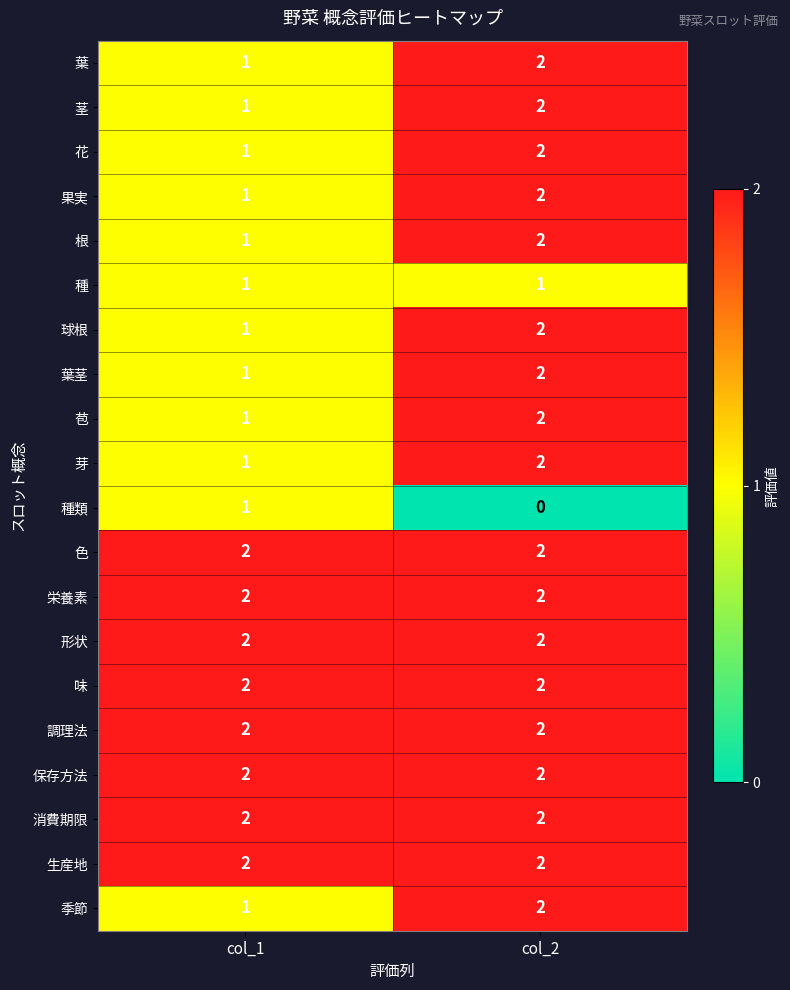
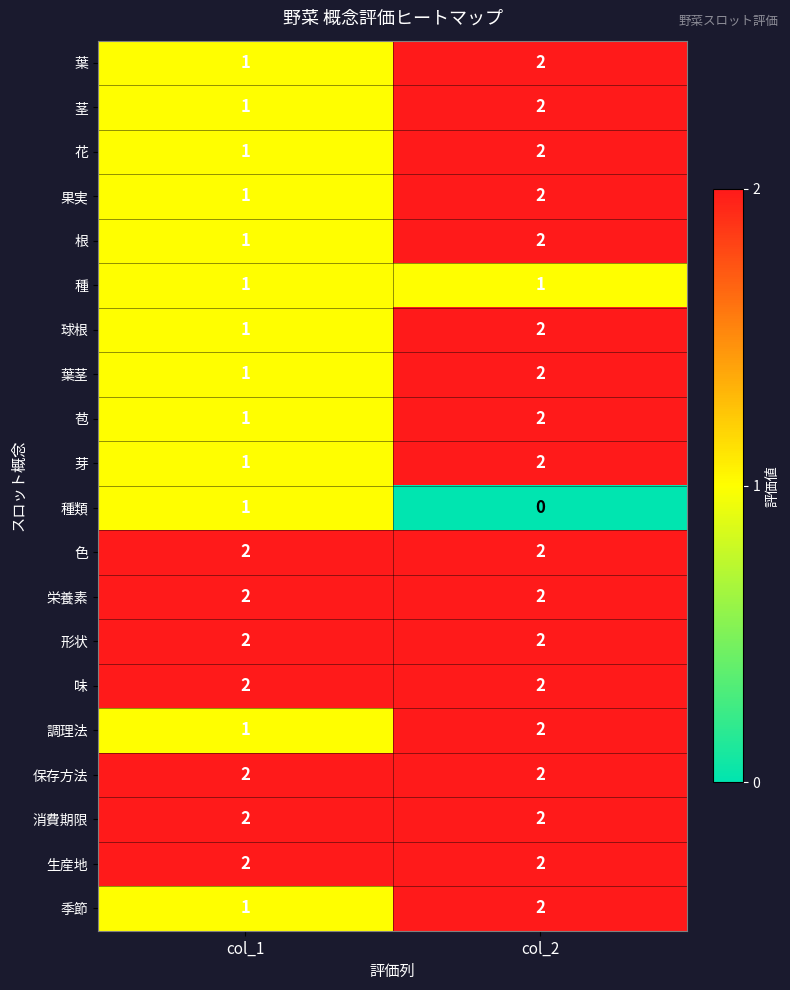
調理法, col_1: 2 -> 1
